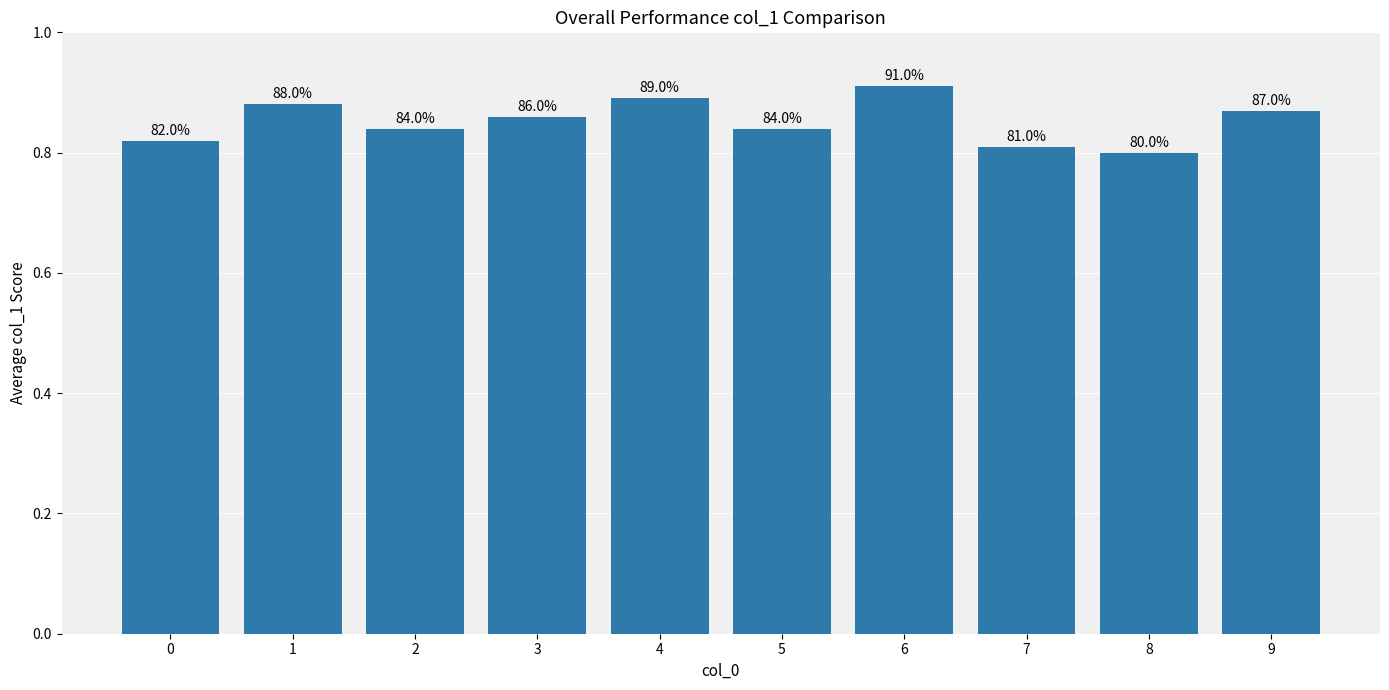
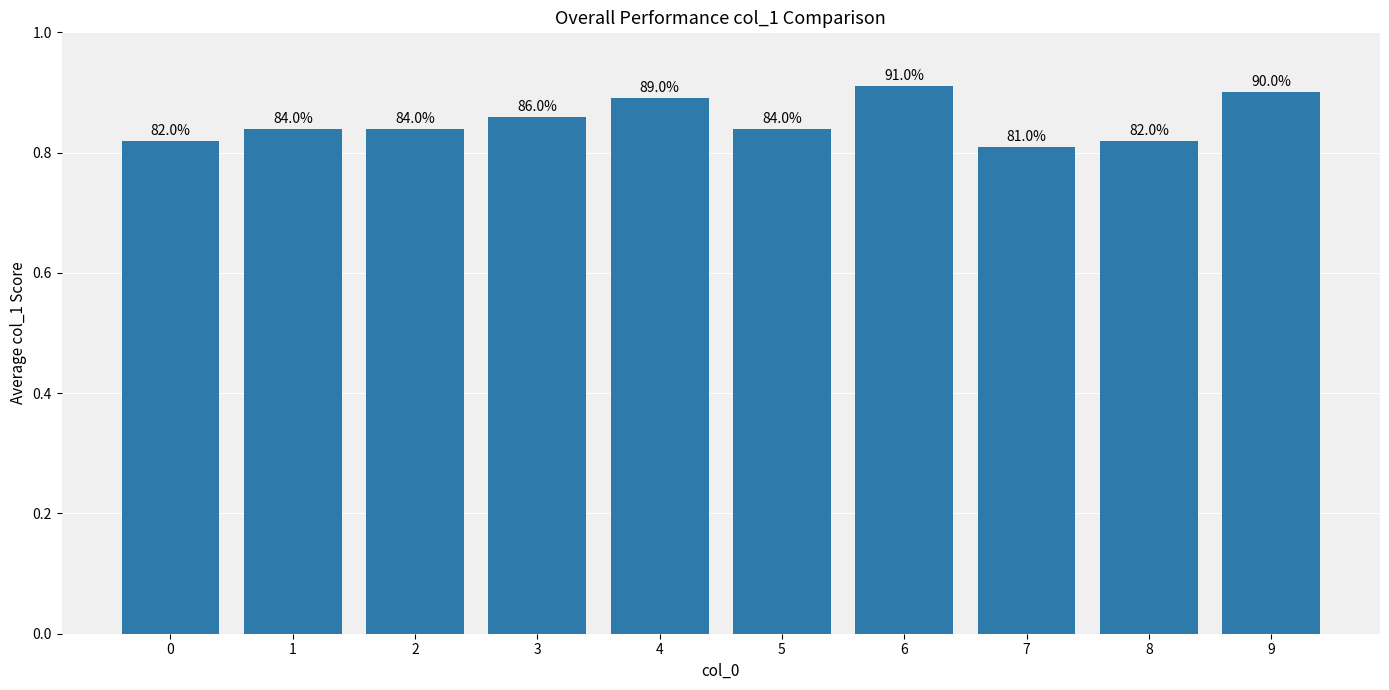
1: 88.0% -> 84.0%
8: 80.0% -> 82.0%
9: 87.0% -> 90.0%
